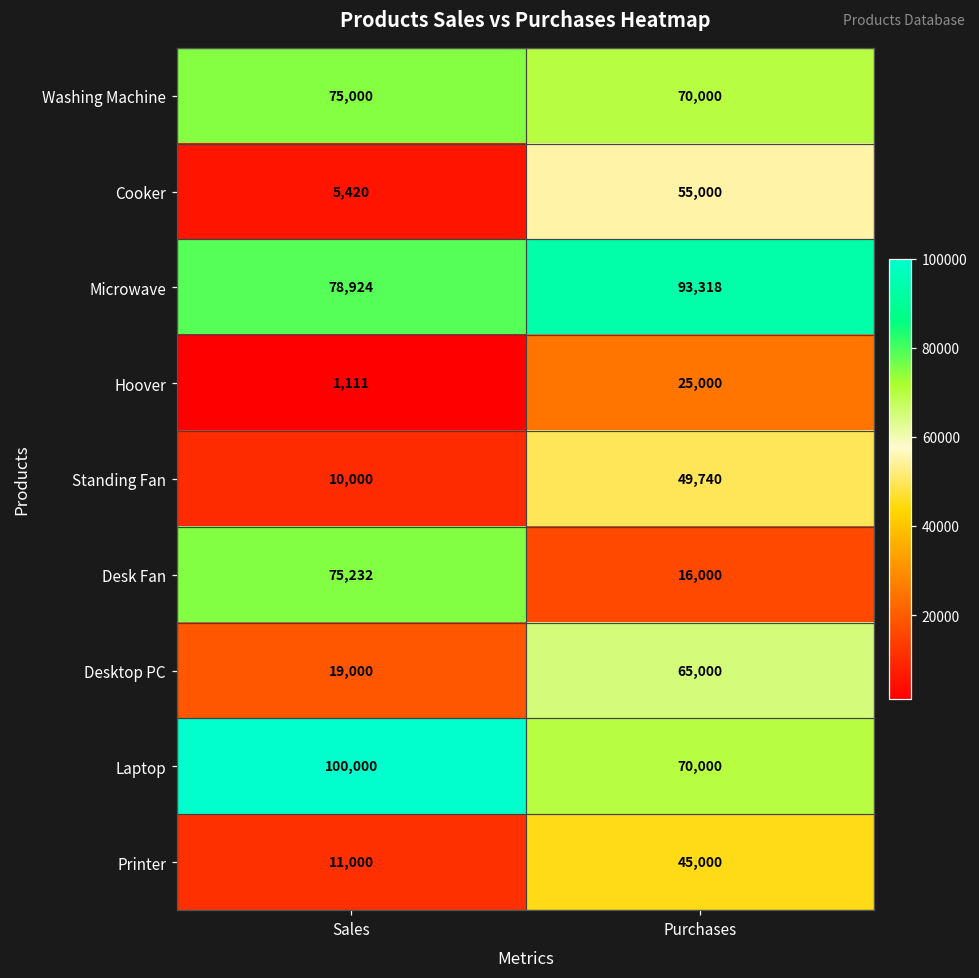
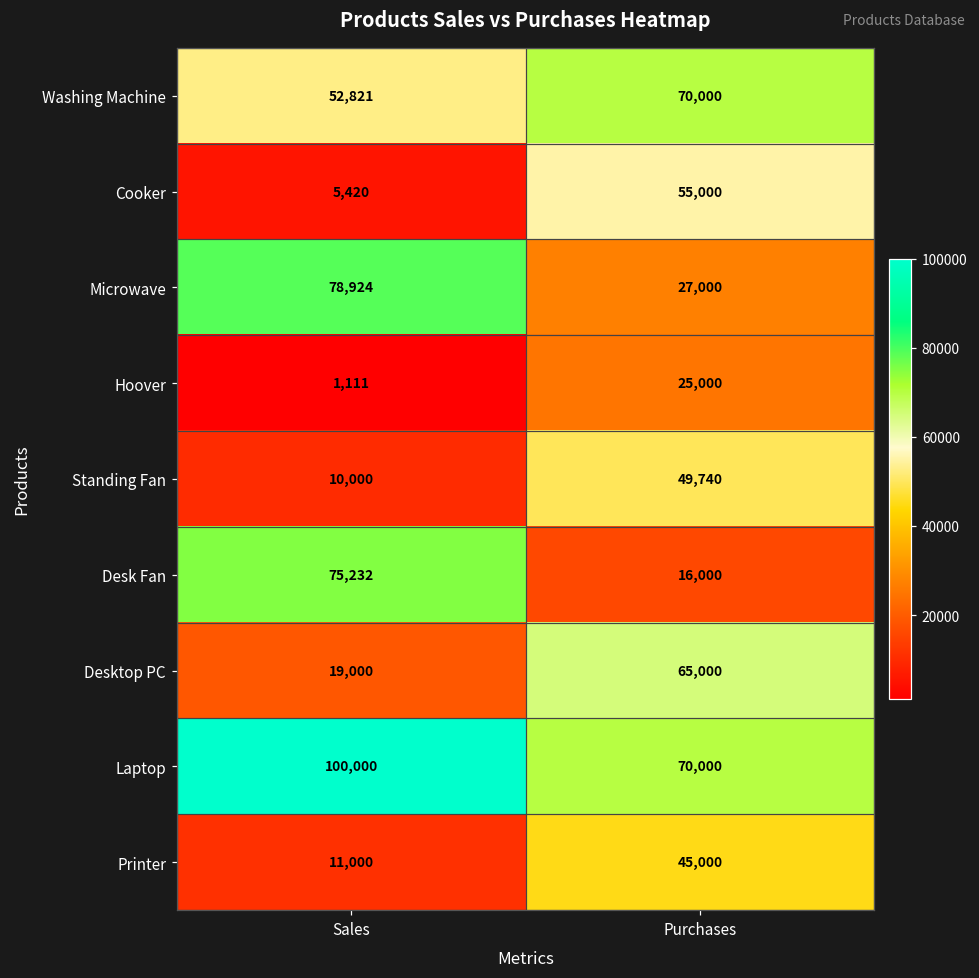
Washing Machine, Sales: 75,000 -> 52,821
Microwave, Purchases: 93,318 -> 27,000
